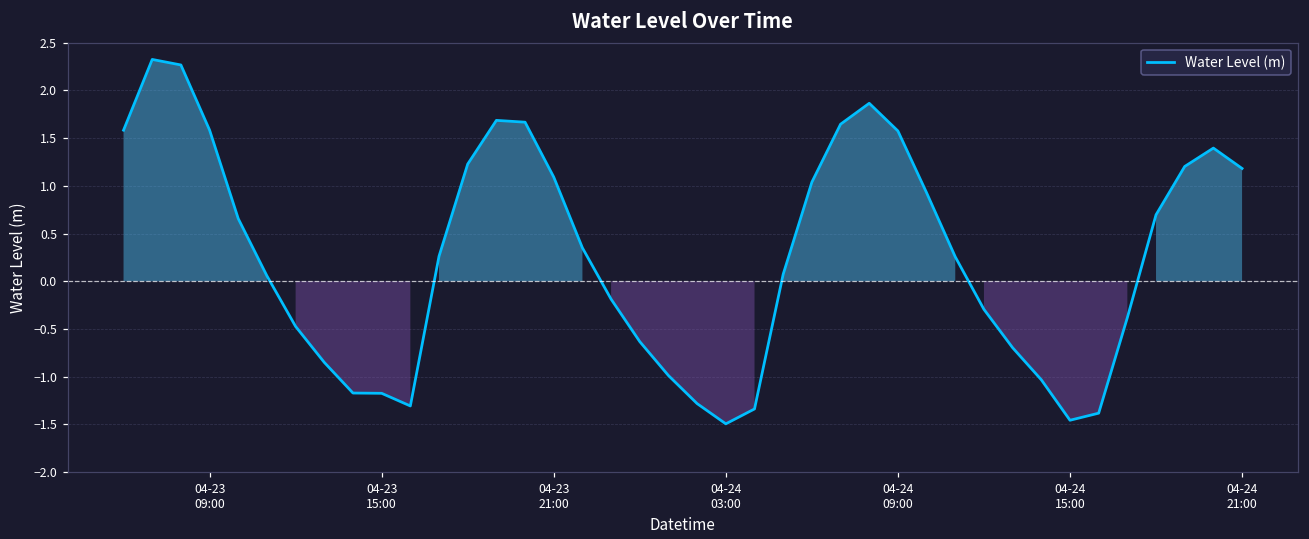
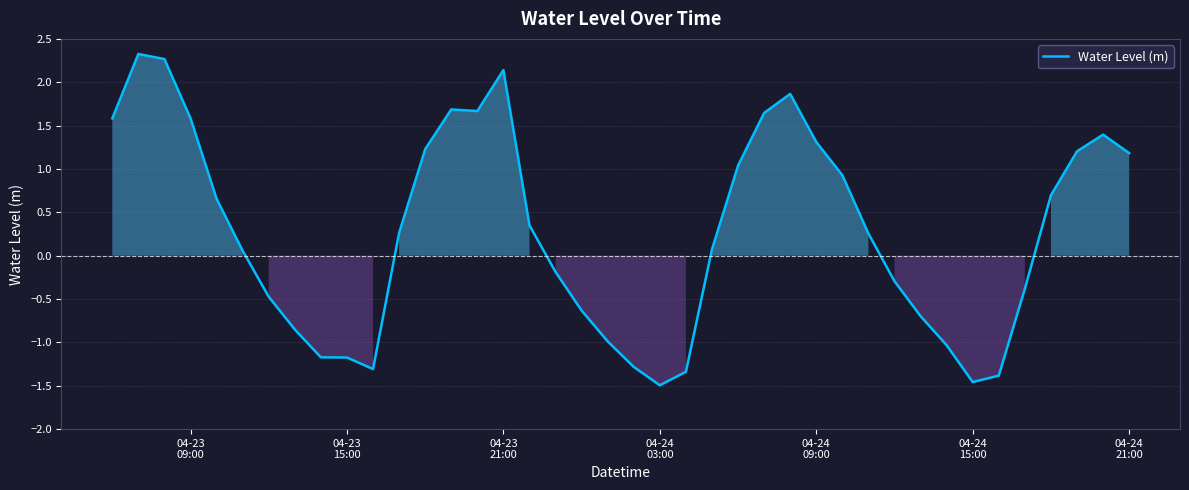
04-23 21:00: 1.1 -> 2.1
04-24 09:00: 1.6 -> 1.3
